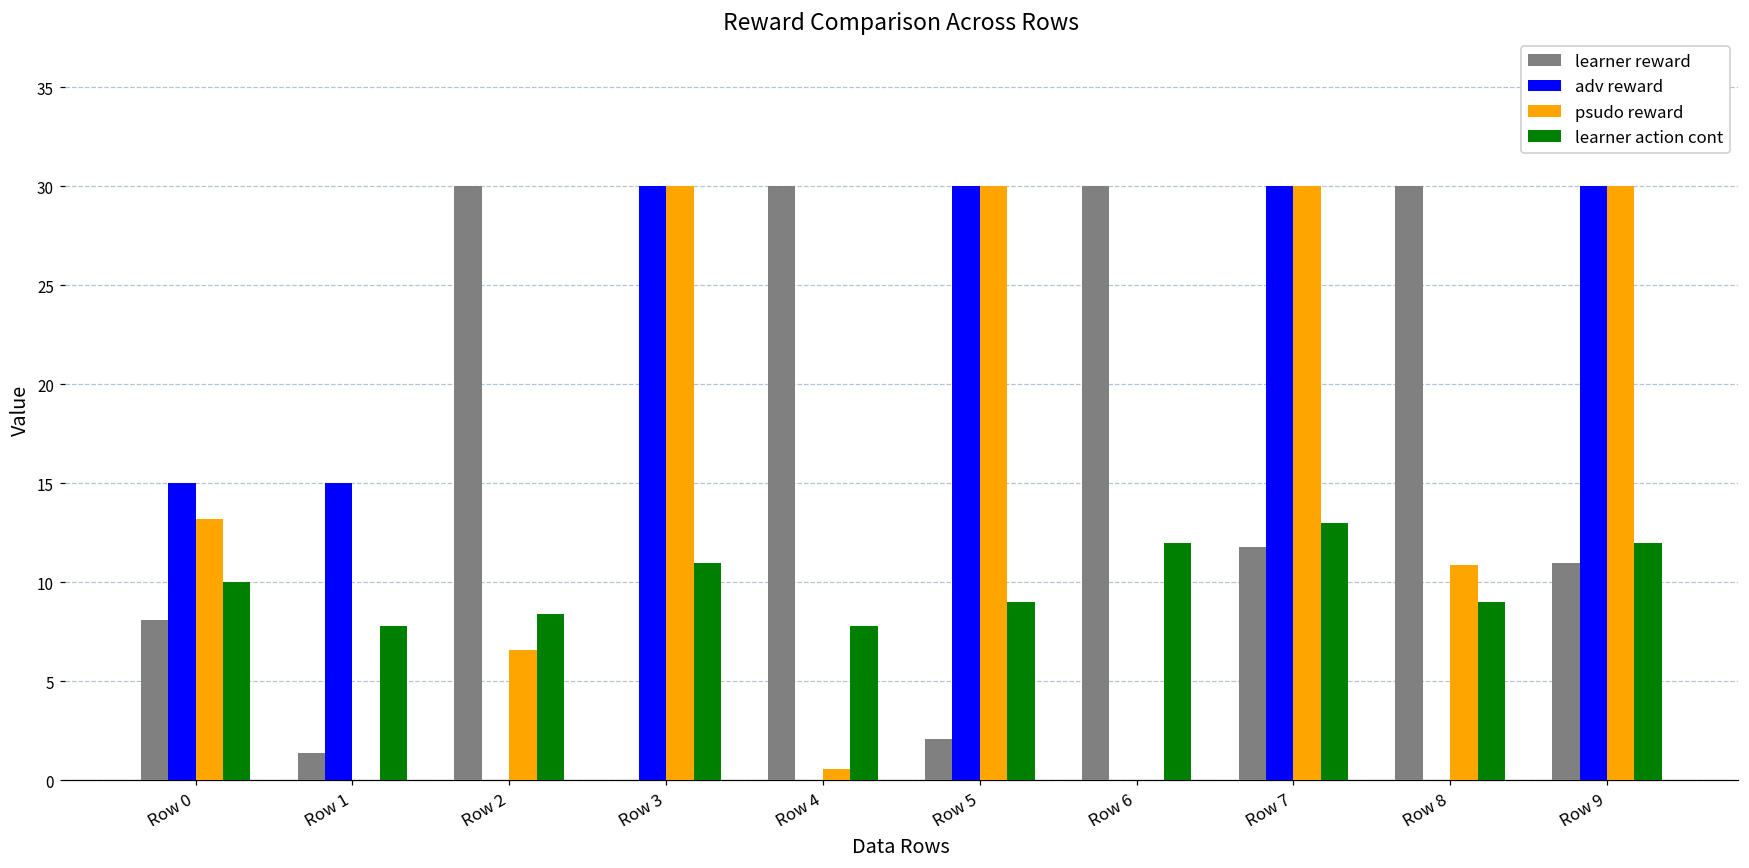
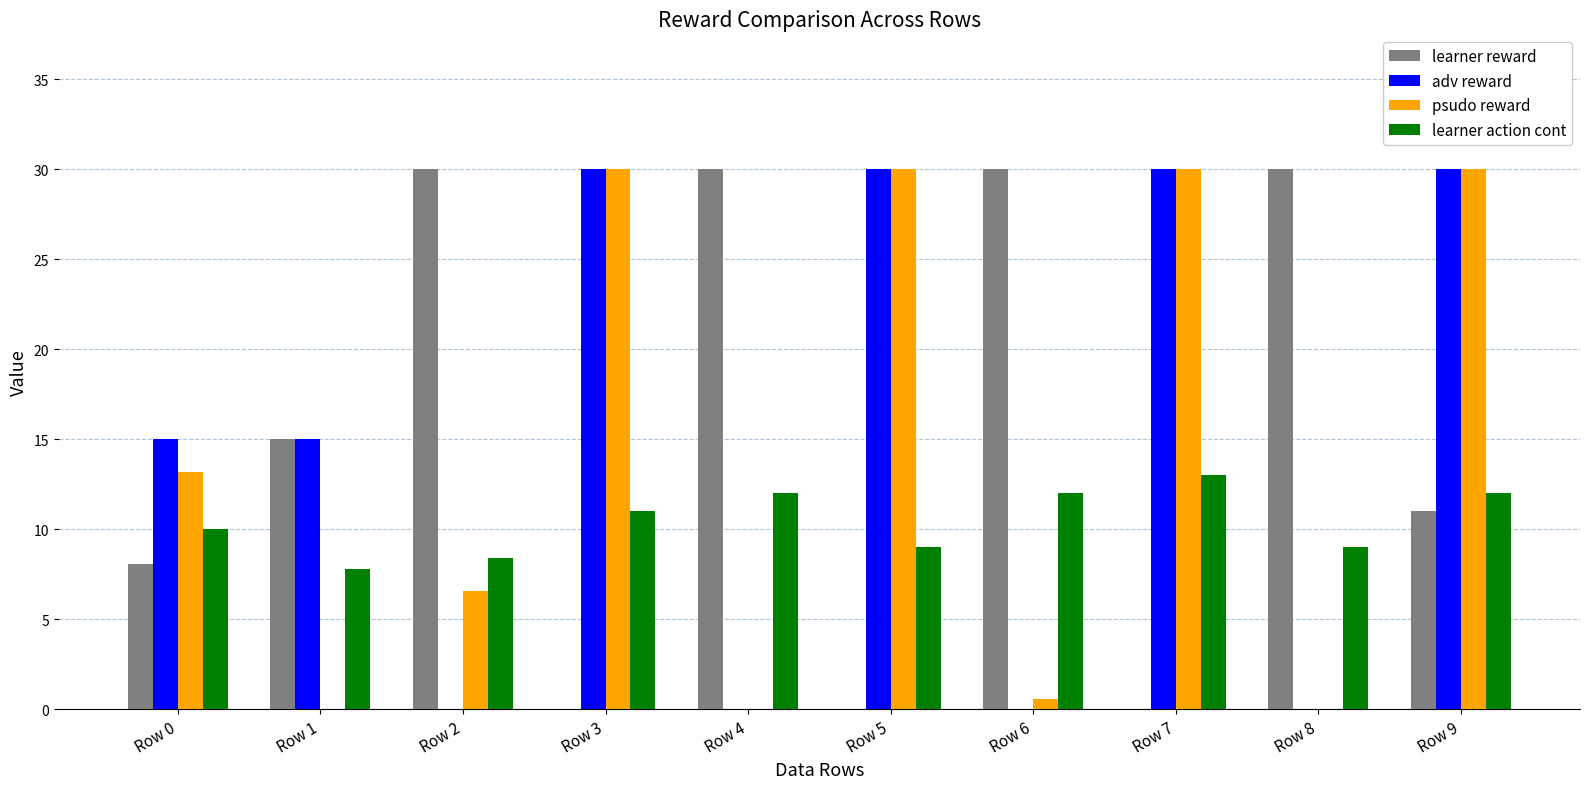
learner reward, Row 1: 1.4 -> 15.0
psudo reward, Row 4: 0.6 -> 0.0
learner action cont, Row 4: 7.8 -> 12.0
learner reward, Row 5: 2.1 -> 0.0
psudo reward, Row 6: 0.0 -> 0.6
learner reward, Row 7: 11.8 -> 0.0
psudo reward, Row 8: 10.9 -> 0.0
